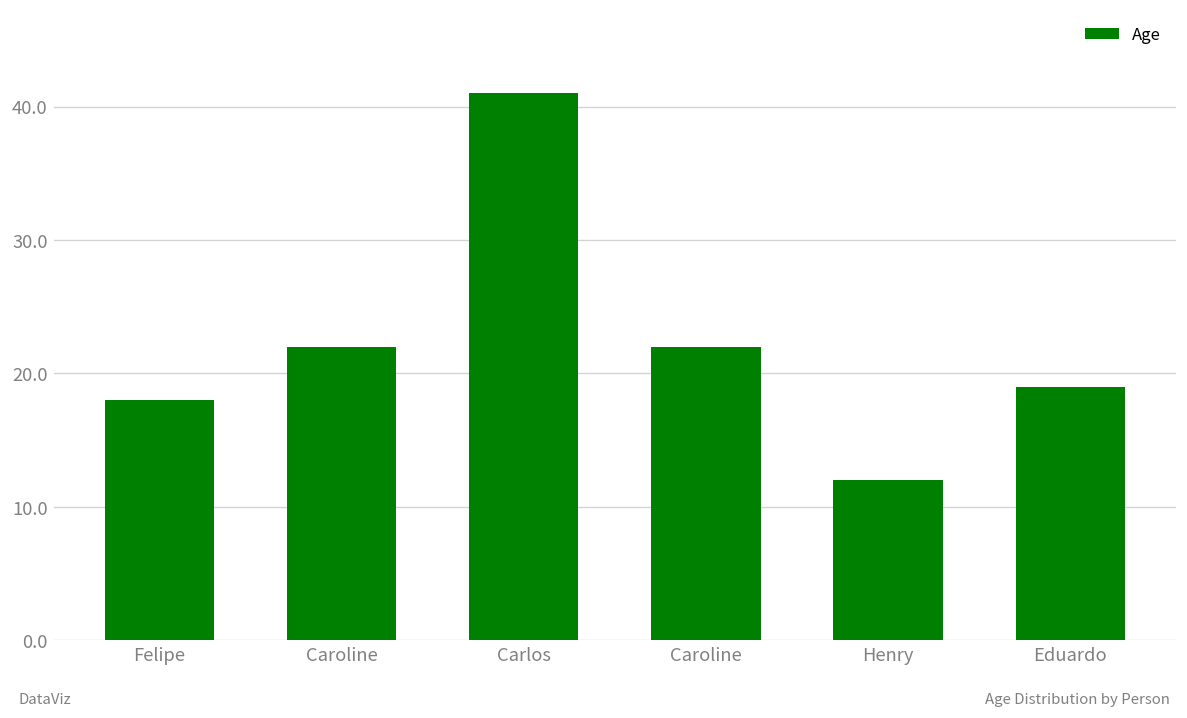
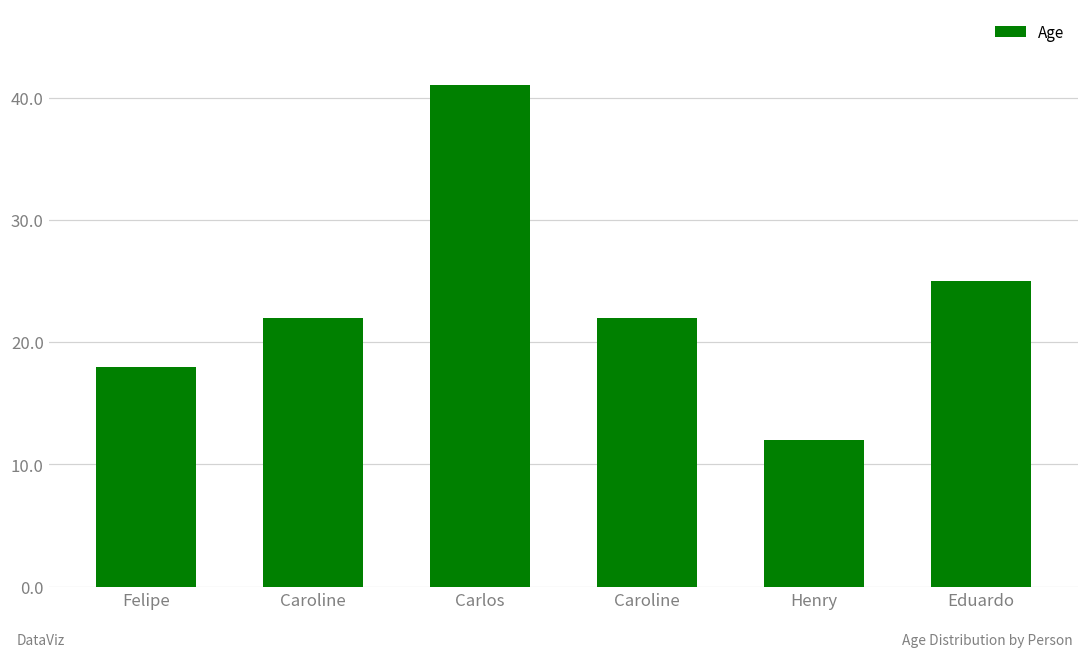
Eduardo: 19 -> 25
